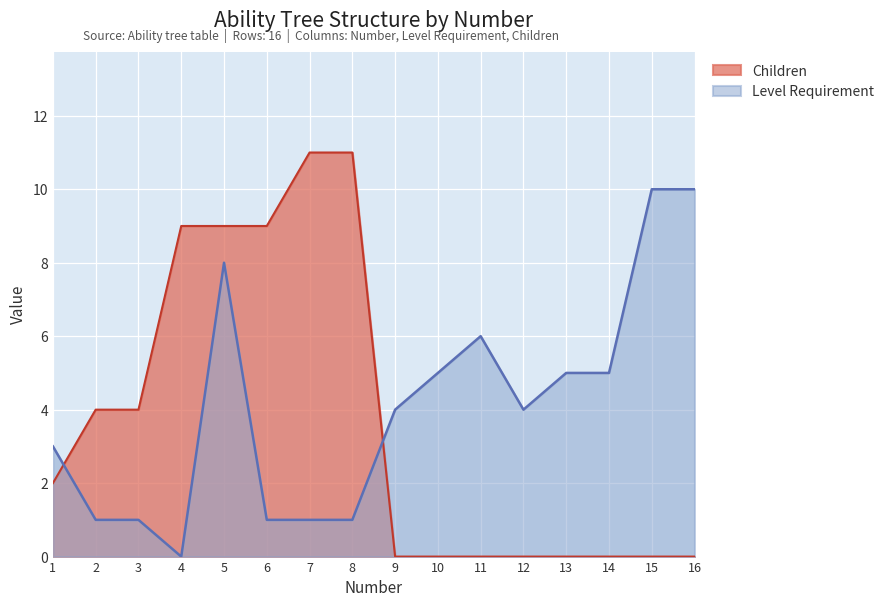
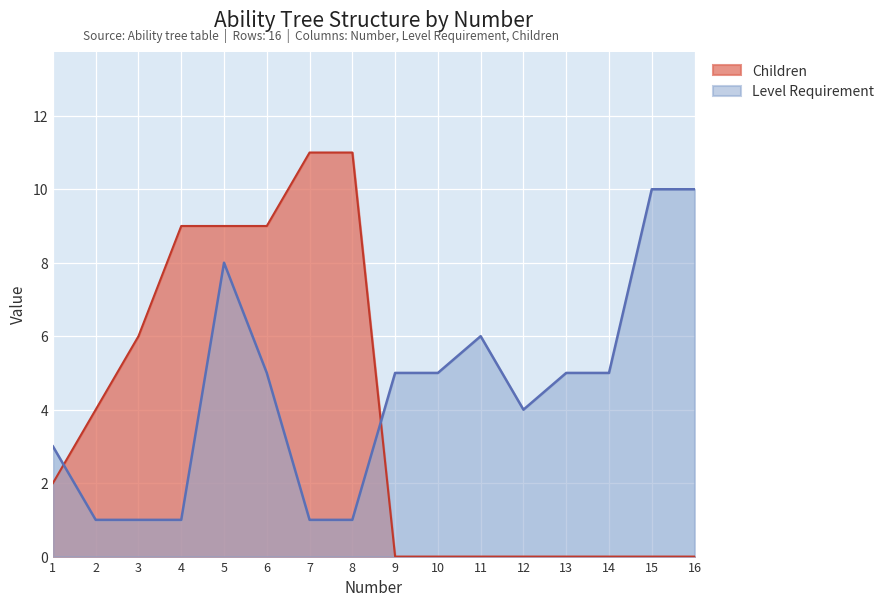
Children, 3: 4 -> 6
Level Requirement, 4: 0 -> 1
Level Requirement, 6: 1 -> 5
Level Requirement, 9: 4 -> 5
